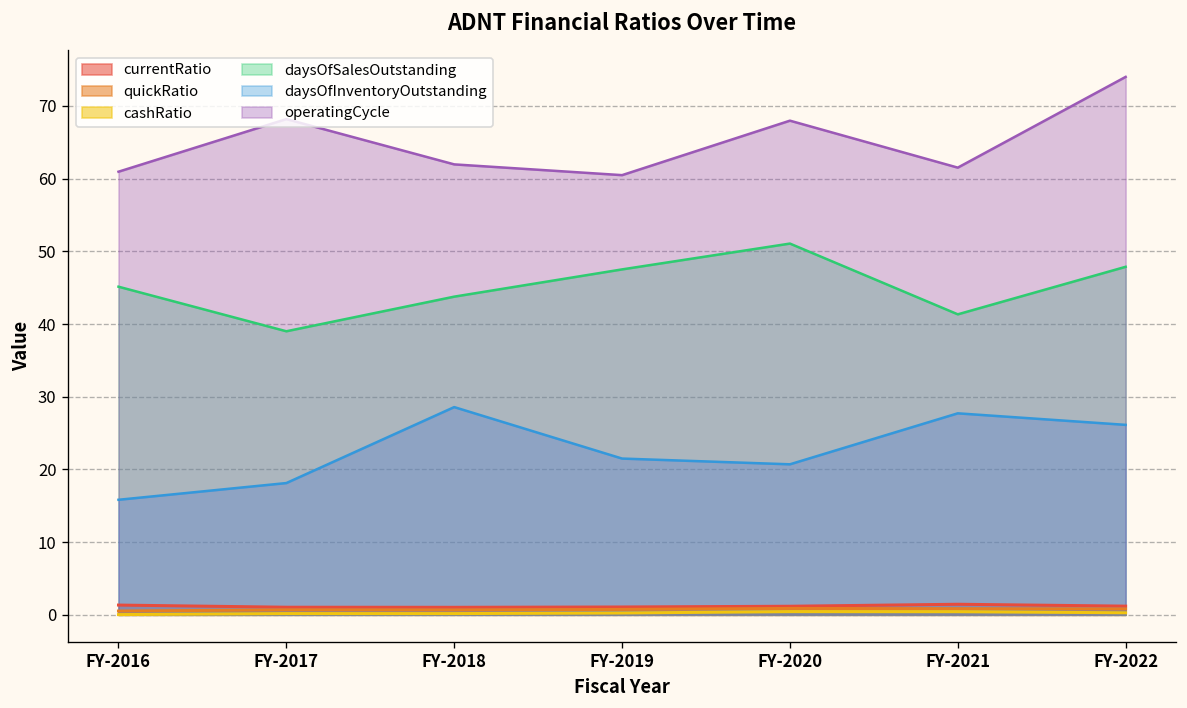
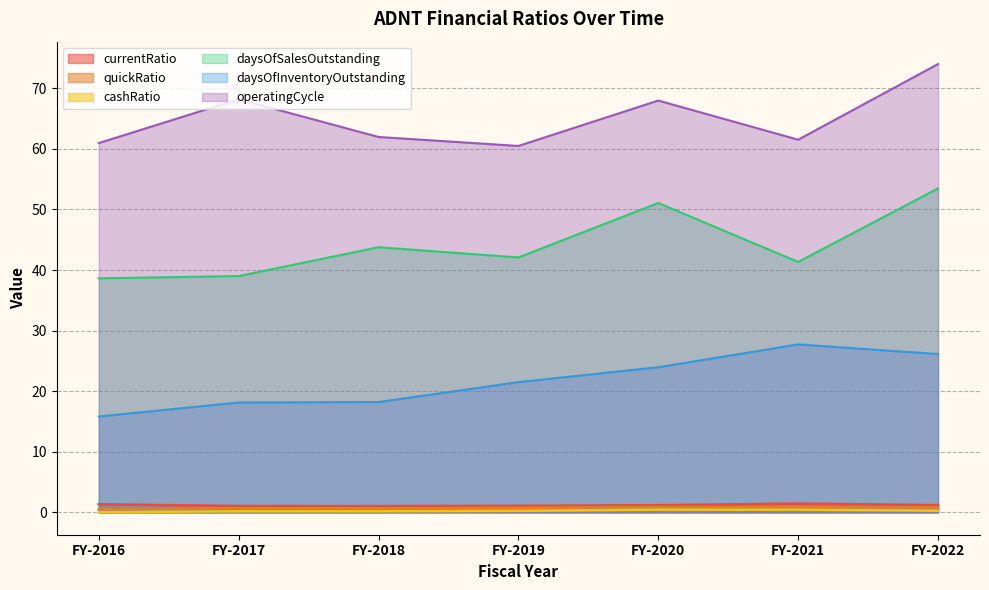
daysOfSalesOutstanding, FY-2016: 45 -> 39
daysOfInventoryOutstanding, FY-2018: 29 -> 18
daysOfSalesOutstanding, FY-2019: 48 -> 42
daysOfInventoryOutstanding, FY-2020: 21 -> 24
daysOfSalesOutstanding, FY-2022: 48 -> 53
